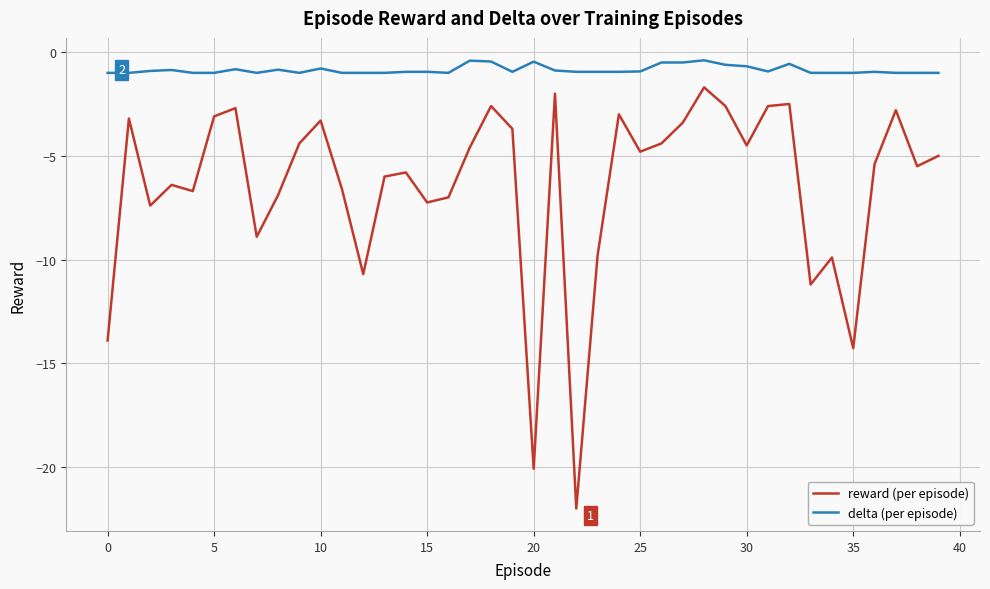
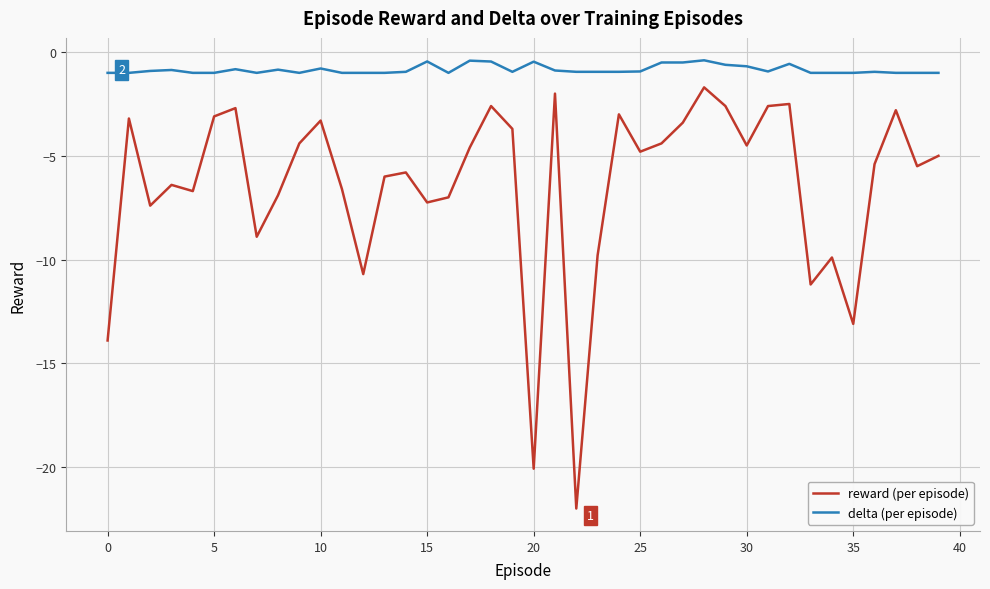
delta (per episode), 15: -1.0 -> -0.5
reward (per episode), 35: -14.3 -> -13.1
